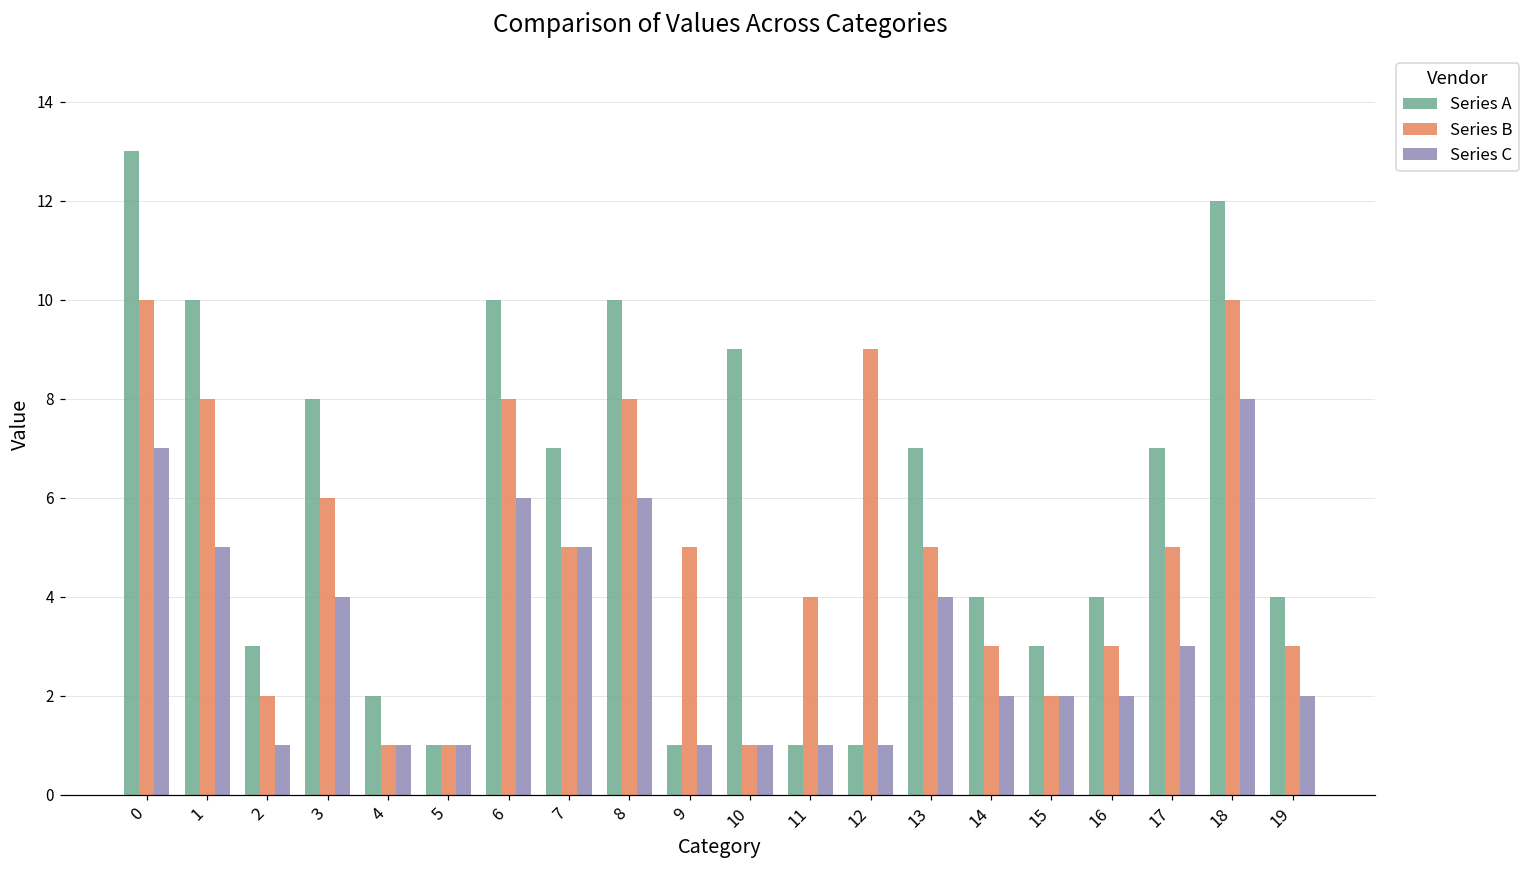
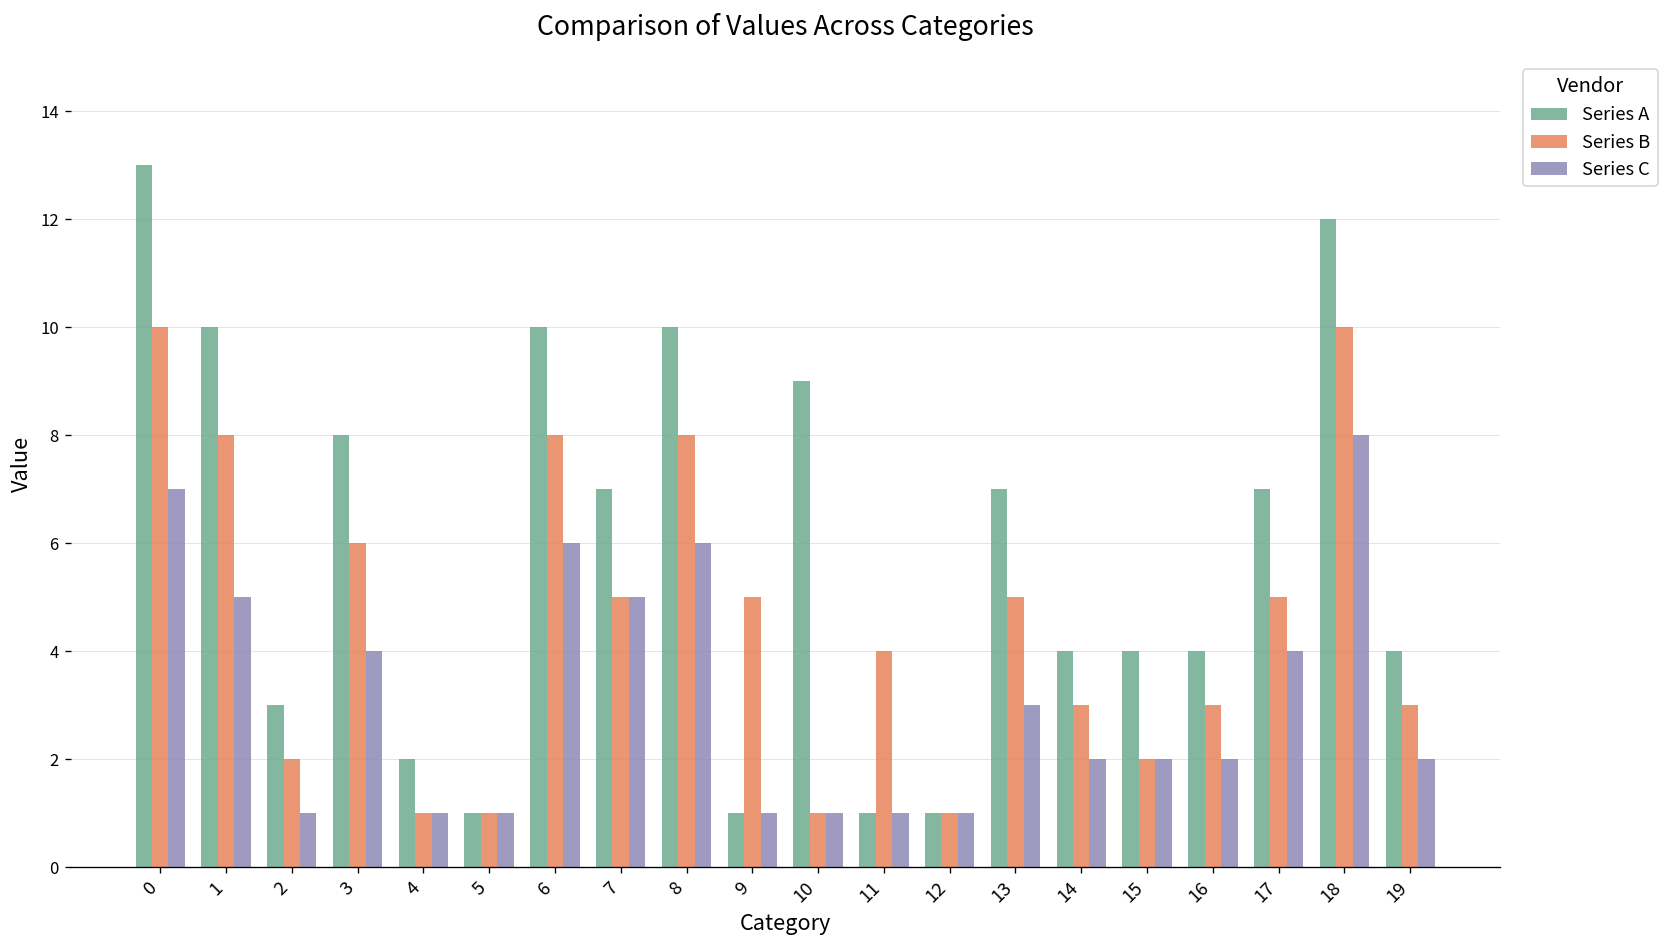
Series B, 12: 9 -> 1
Series C, 13: 4 -> 3
Series A, 15: 3 -> 4
Series C, 17: 3 -> 4
